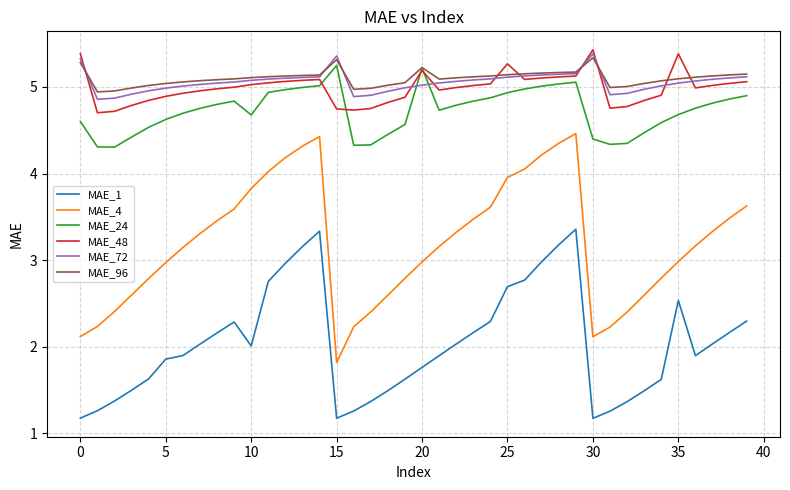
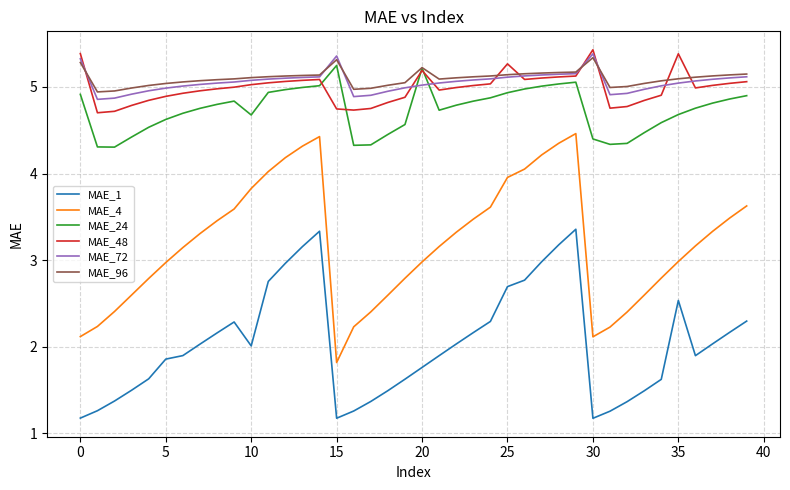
MAE_24, 0: 4.6 -> 4.9
